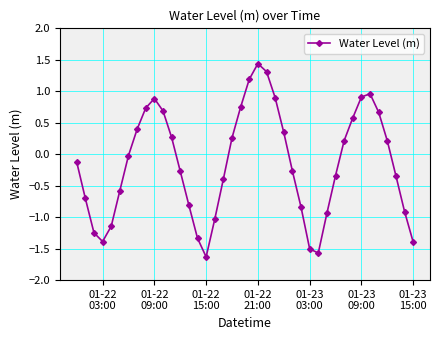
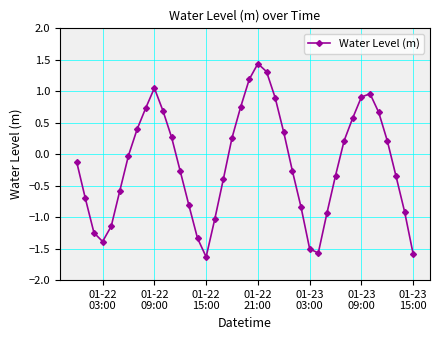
01-22 09:00: 0.9 -> 1.1
01-23 15:00: -1.4 -> -1.6
